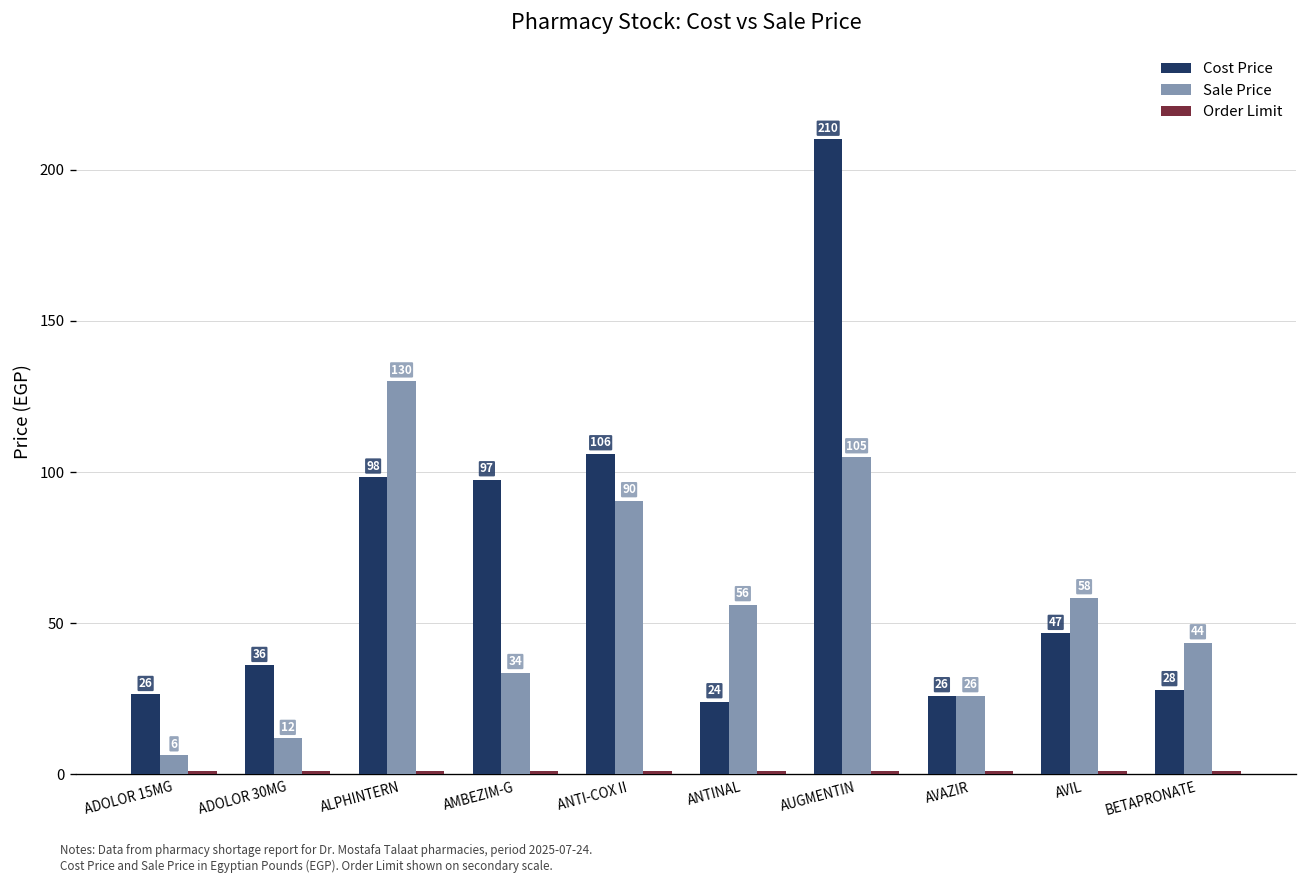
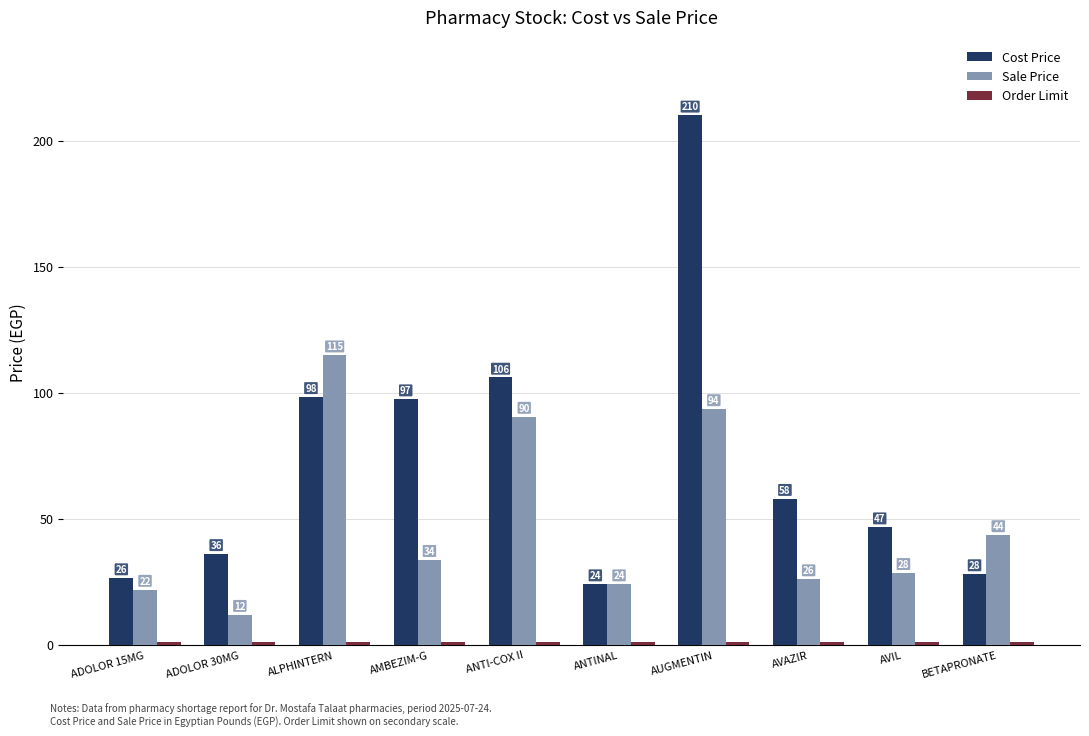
Sale Price, ADOLOR 15MG: 6 -> 22
Sale Price, ALPHINTERN: 130 -> 115
Sale Price, ANTINAL: 56 -> 24
Sale Price, AUGMENTIN: 105 -> 94
Cost Price, AVAZIR: 26 -> 58
Sale Price, AVIL: 58 -> 28
